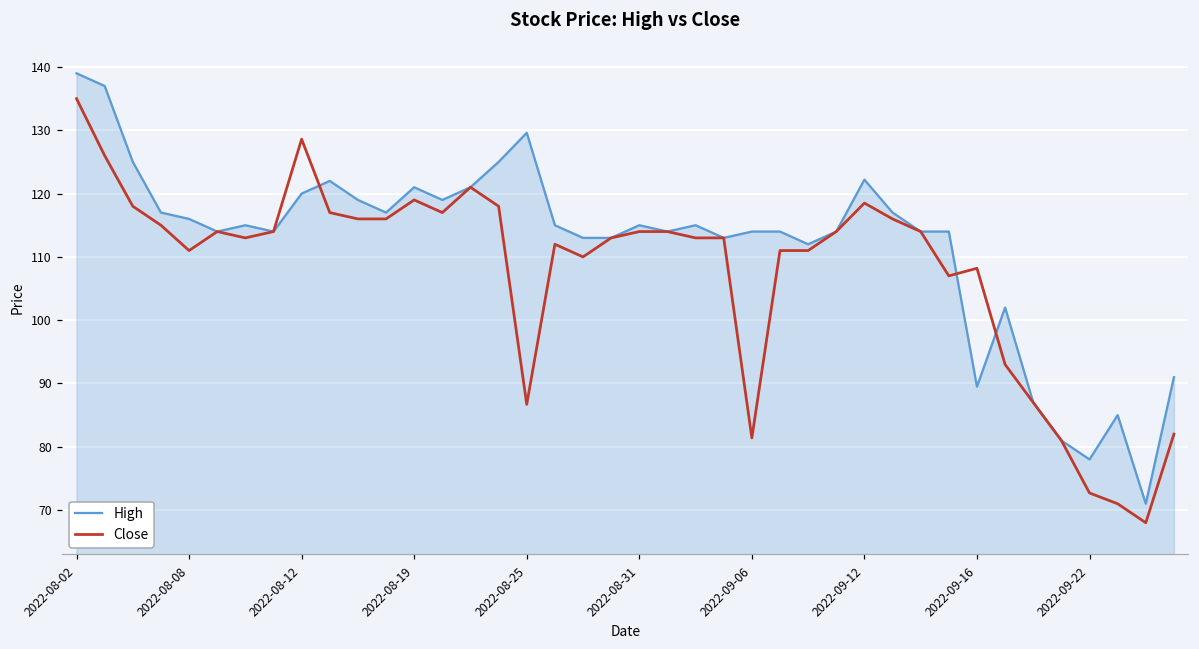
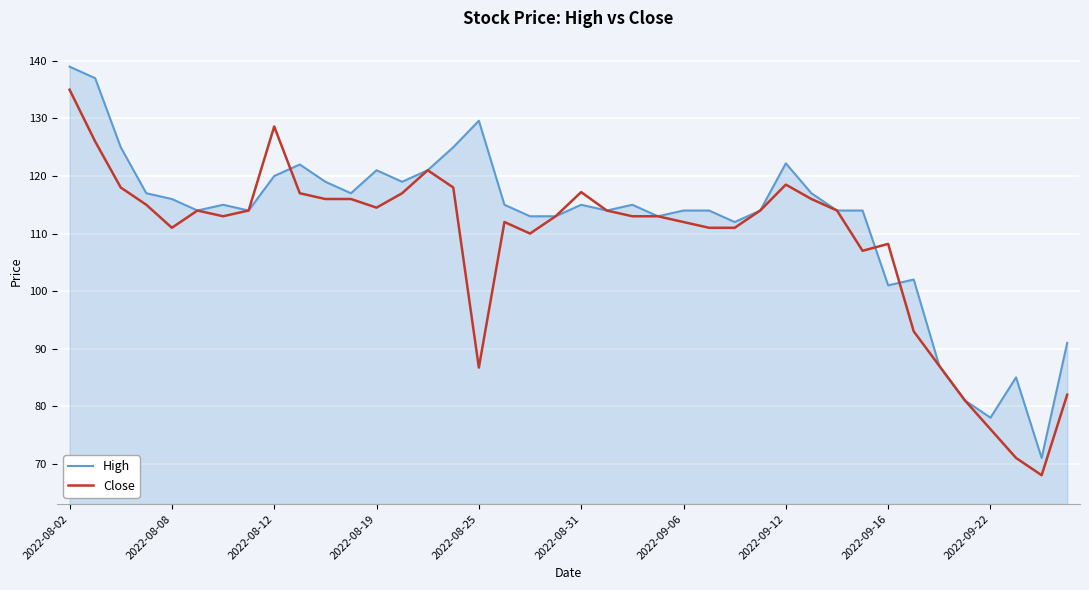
Close, 2022-08-19: 119 -> 115
Close, 2022-08-31: 114 -> 117
Close, 2022-09-06: 81 -> 112
High, 2022-09-16: 90 -> 101
Close, 2022-09-22: 73 -> 76
